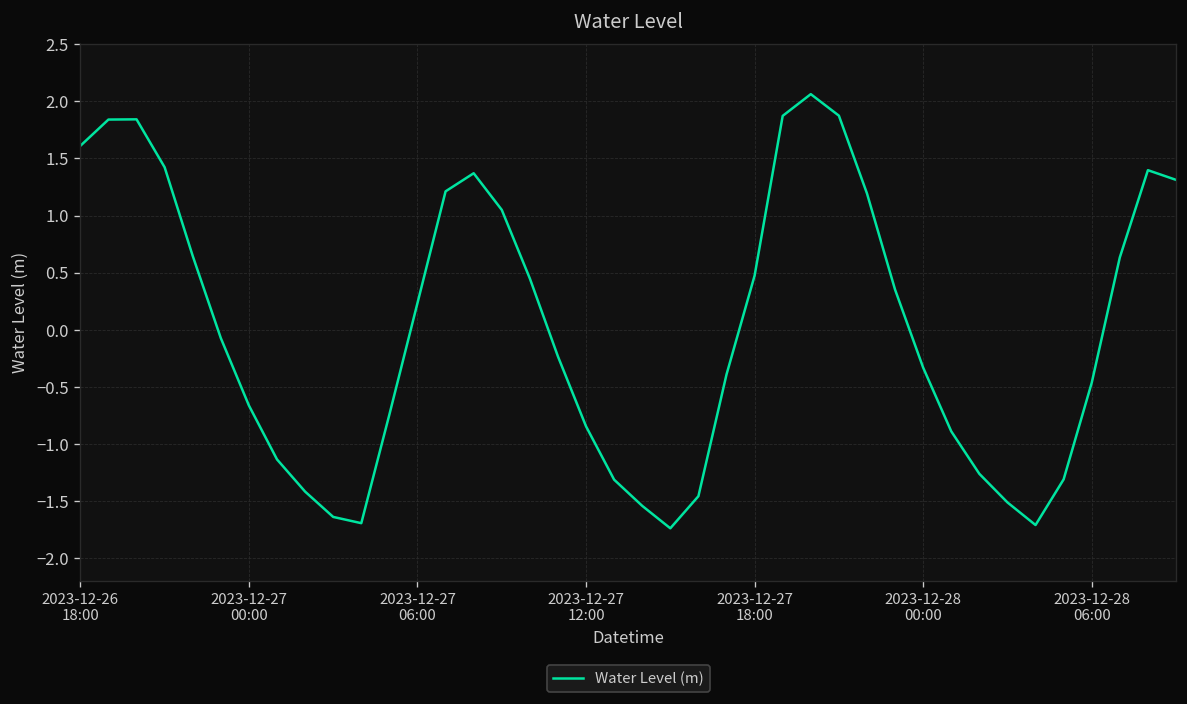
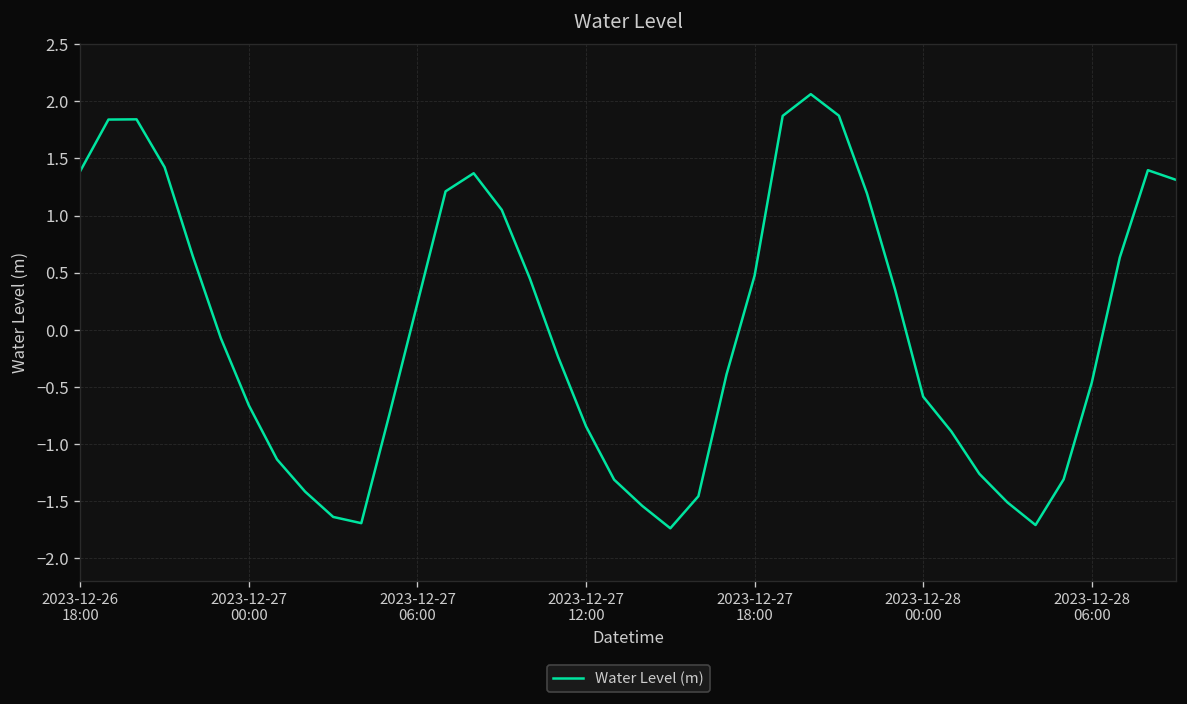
2023-12-26 18:00: 1.6 -> 1.4
2023-12-28 00:00: -0.3 -> -0.6
